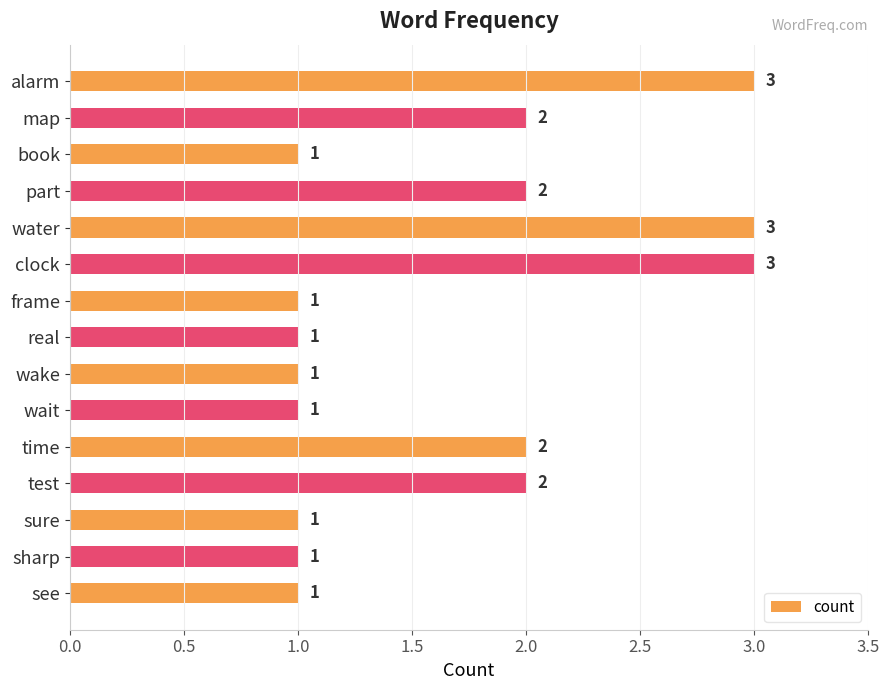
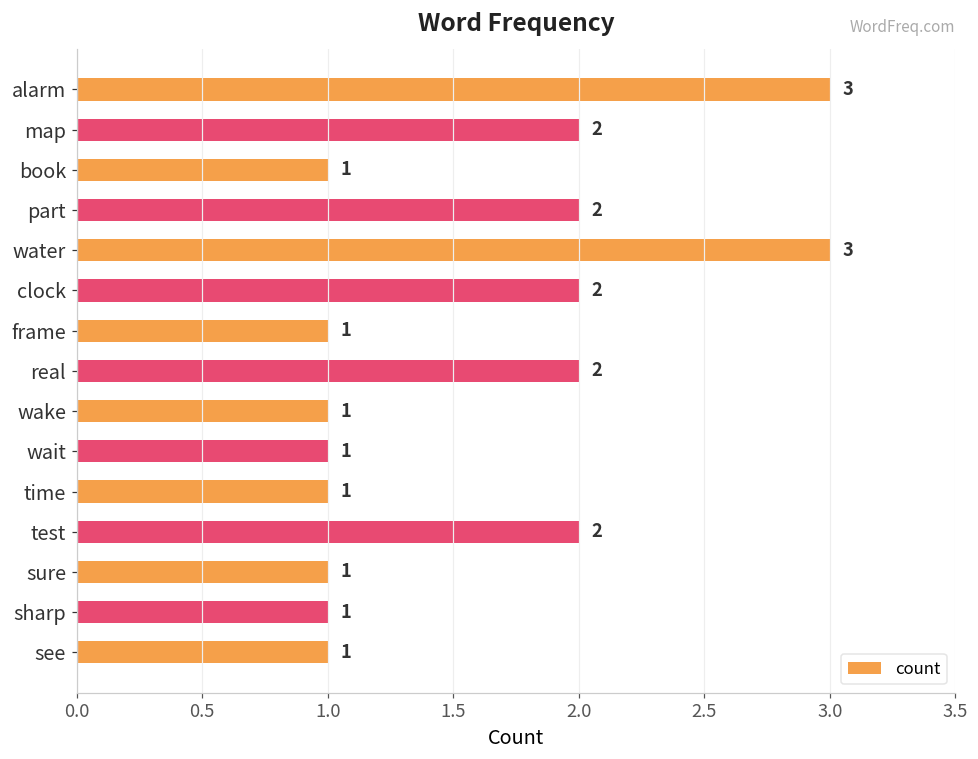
clock: 3 -> 2
real: 1 -> 2
time: 2 -> 1
